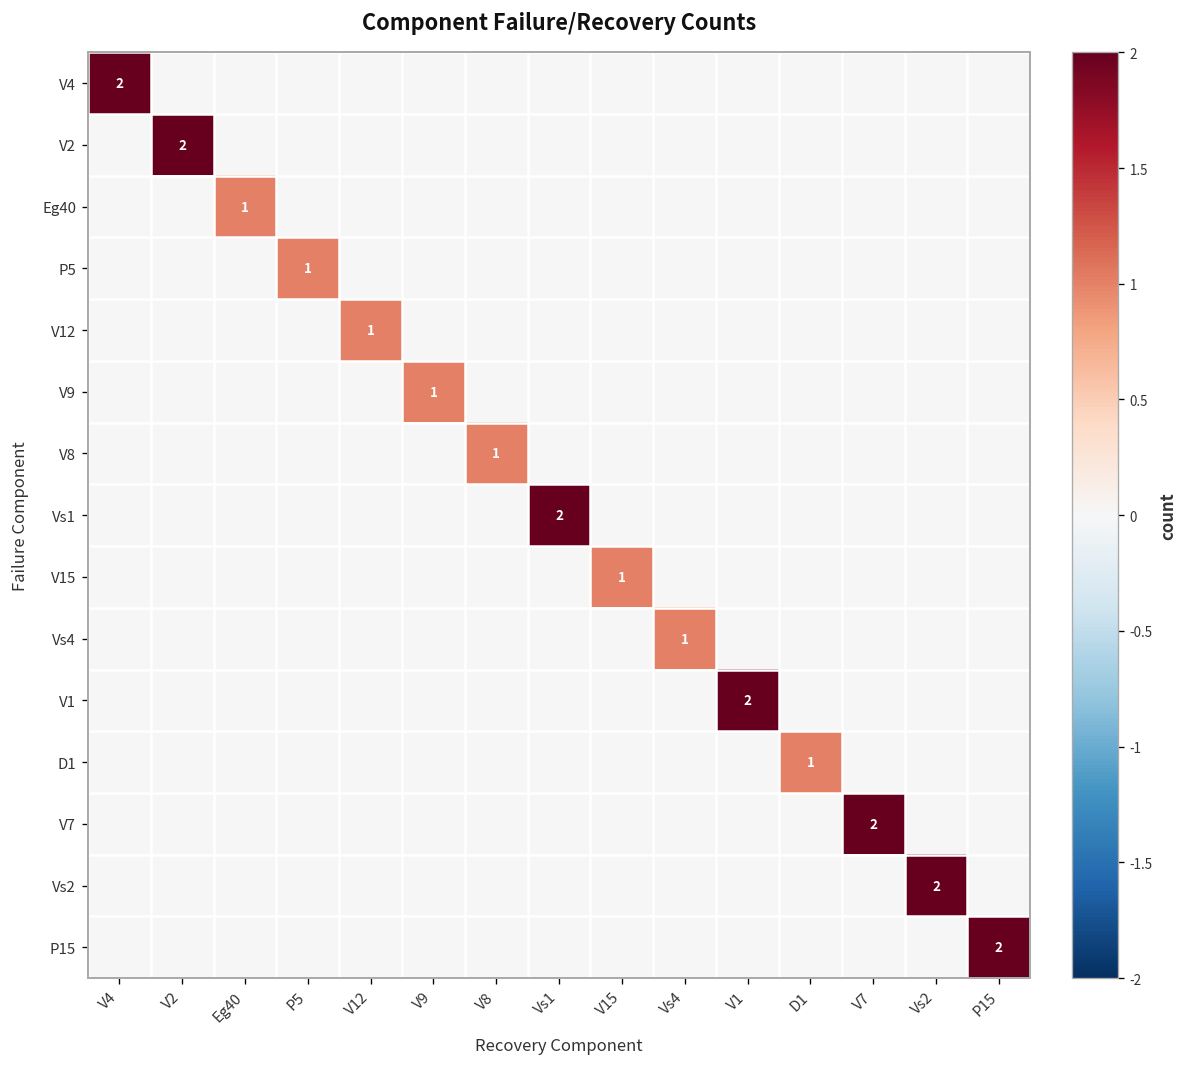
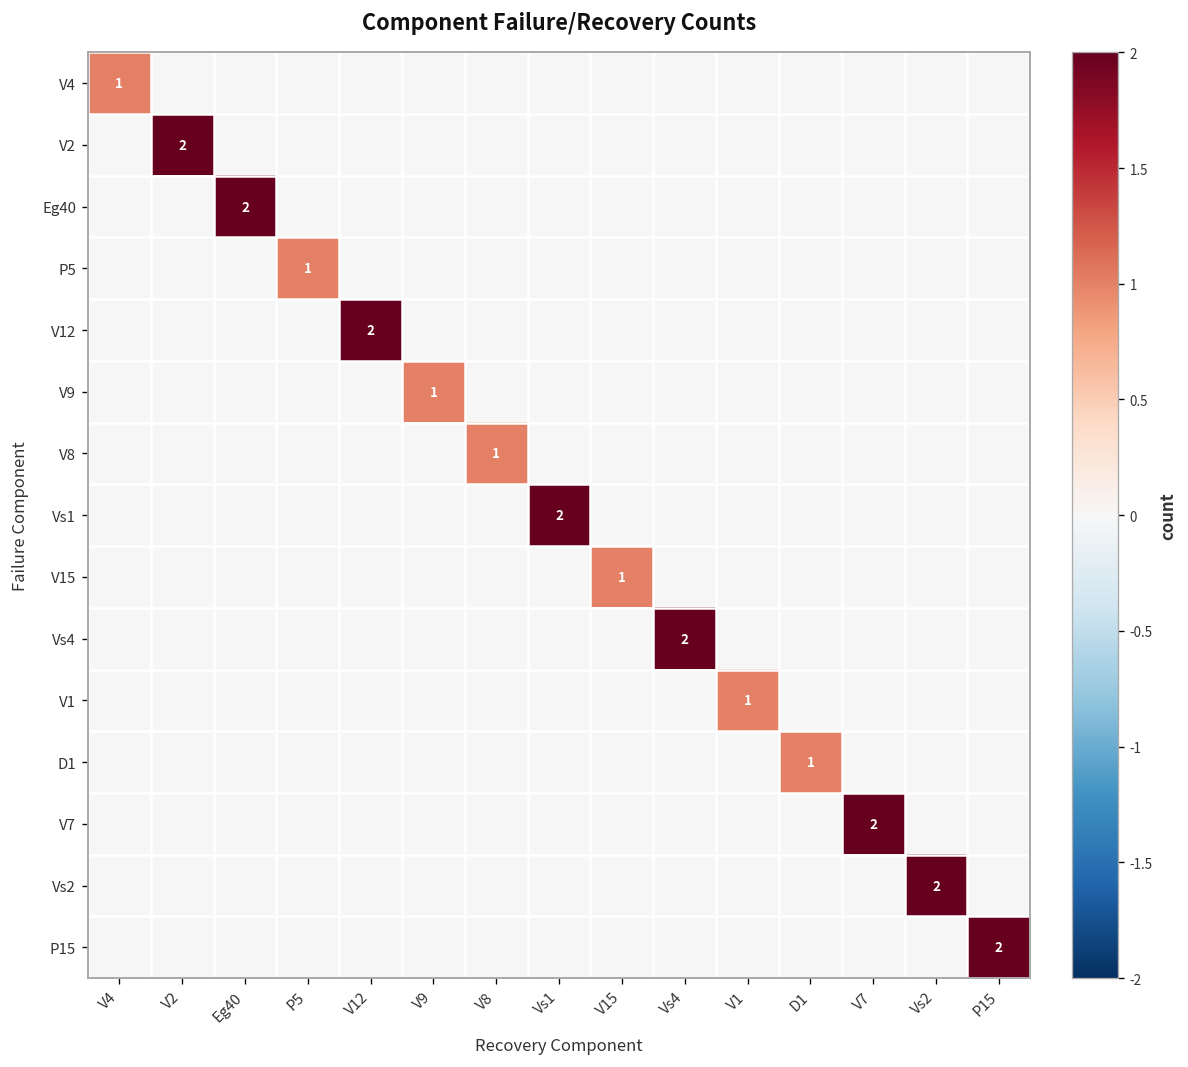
V4, V4: 2 -> 1
Eg40, Eg40: 1 -> 2
V12, V12: 1 -> 2
Vs4, Vs4: 1 -> 2
V1, V1: 2 -> 1
